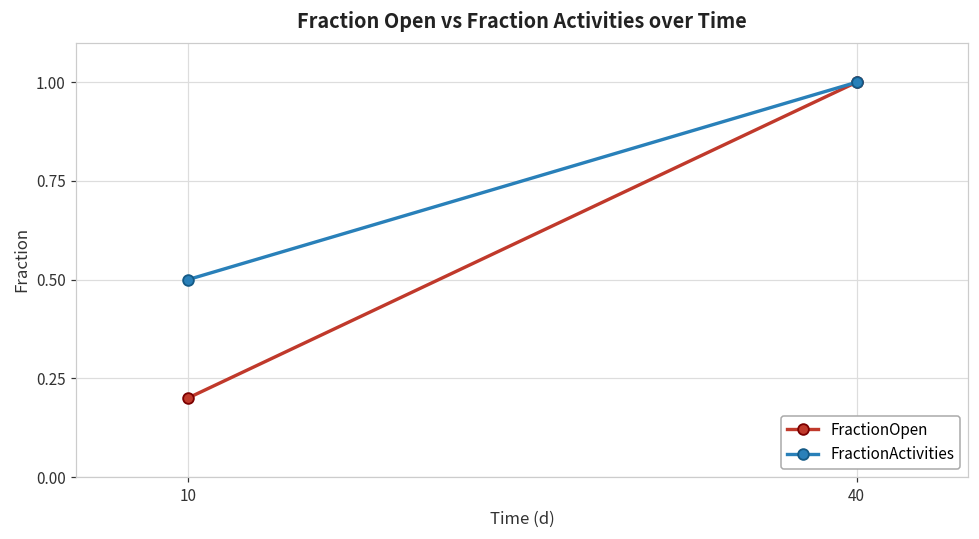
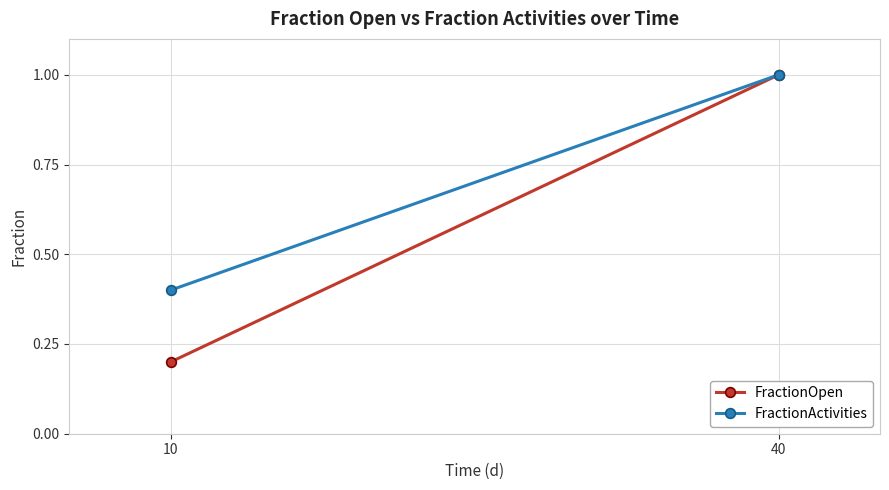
FractionActivities, 10: 0.5 -> 0.4
